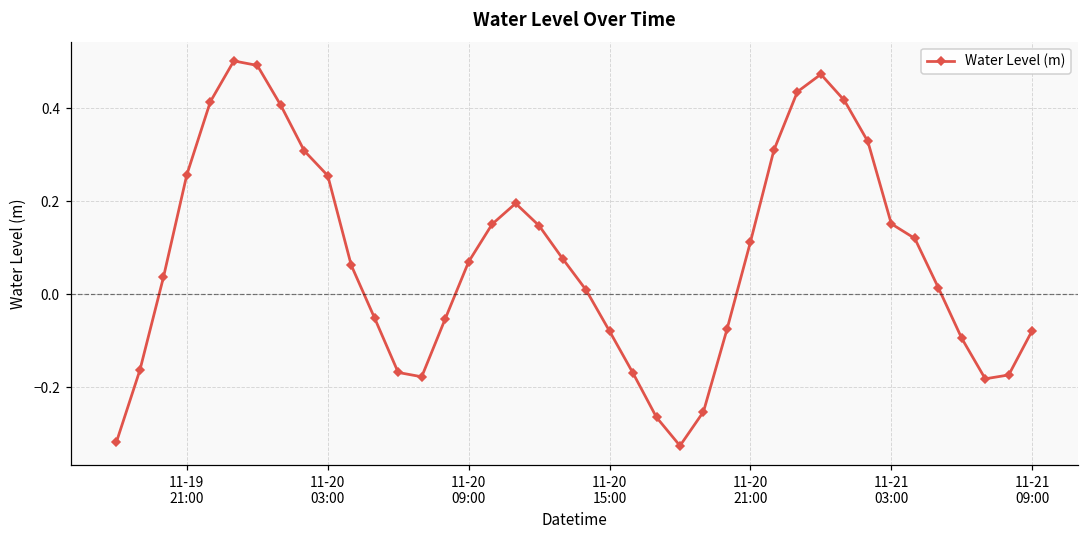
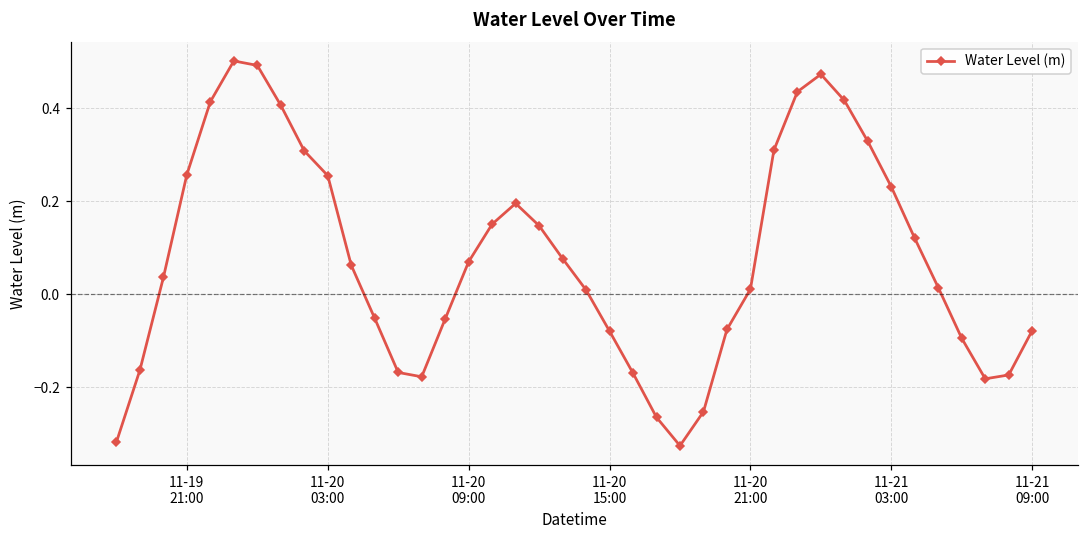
11-20 21:00: 0.11 -> 0.01
11-21 03:00: 0.15 -> 0.23
